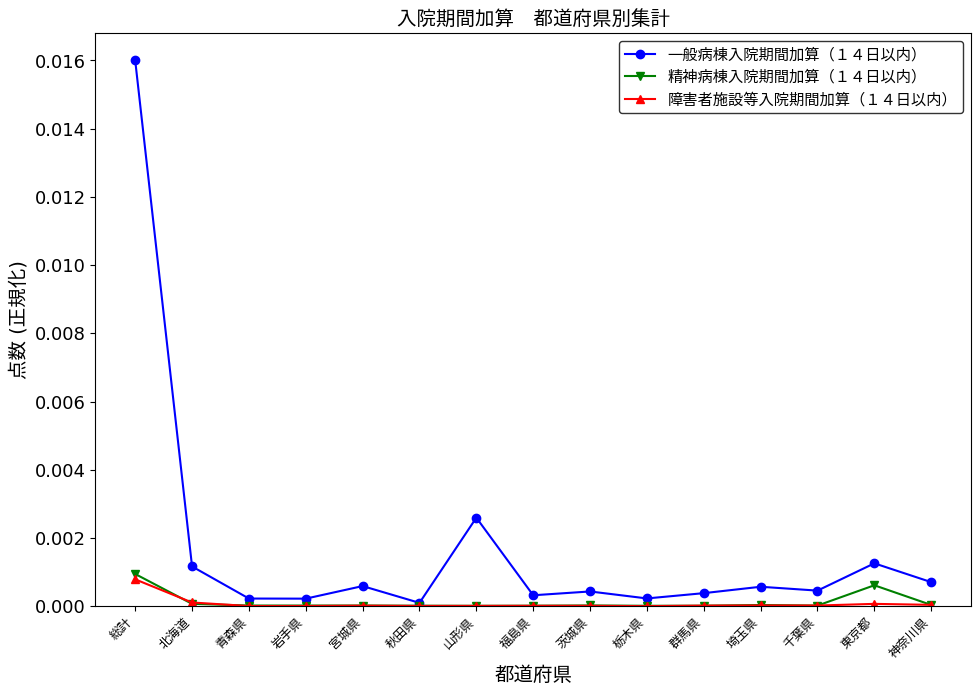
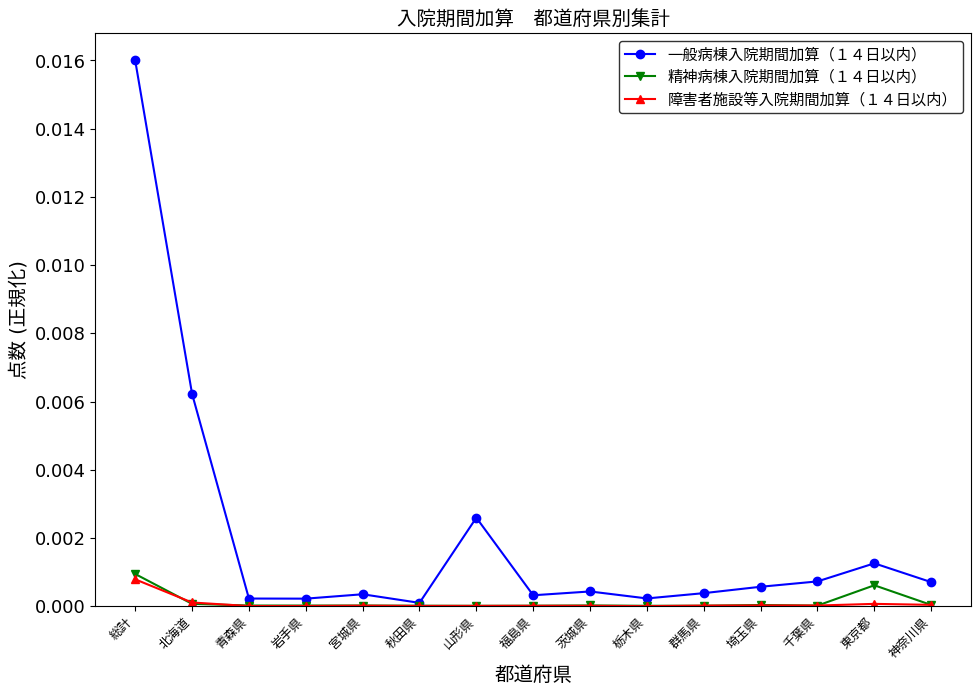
一般病棟入院期間加算（１４日以内）, 北海道: 0.0012 -> 0.0062
一般病棟入院期間加算（１４日以内）, 宮城県: 0.0006 -> 0.0003
一般病棟入院期間加算（１４日以内）, 千葉県: 0.0005 -> 0.0007
